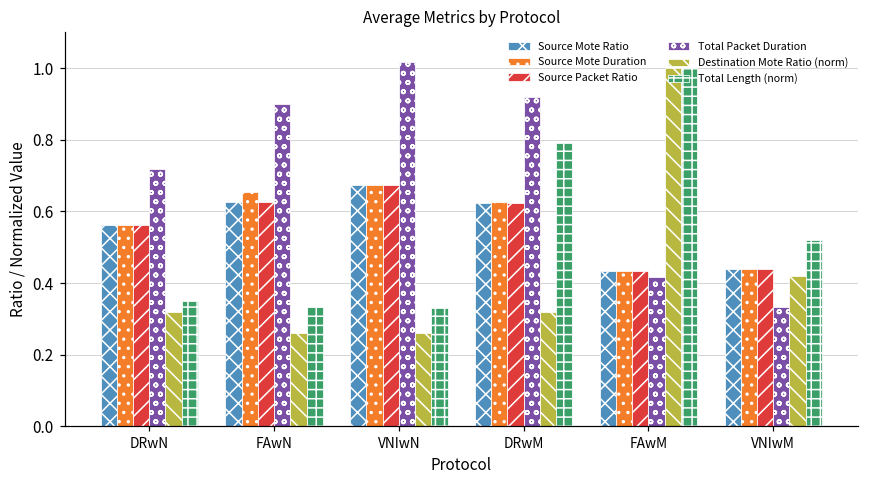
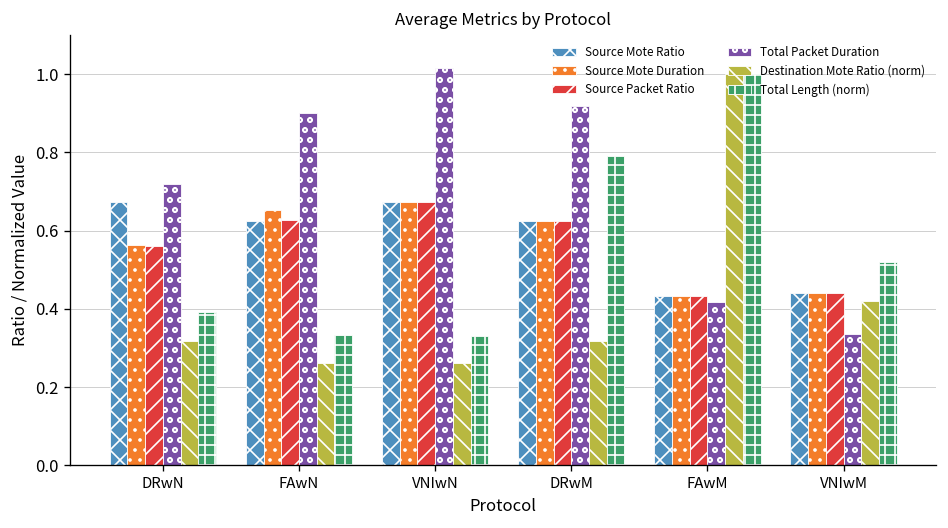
Source Mote Ratio, DRwN: 0.56 -> 0.67
Total Length (norm), DRwN: 0.35 -> 0.39
